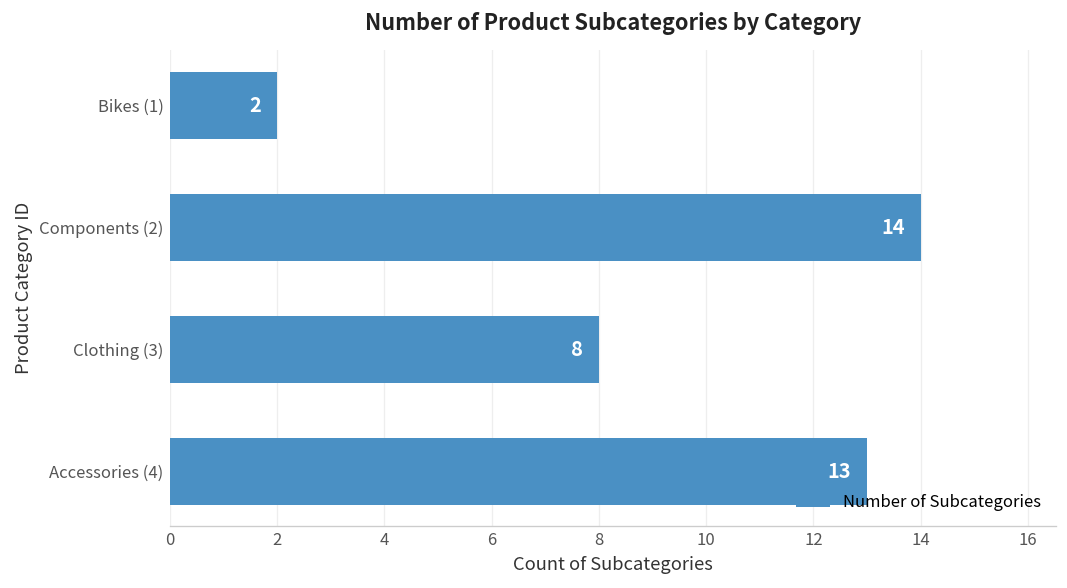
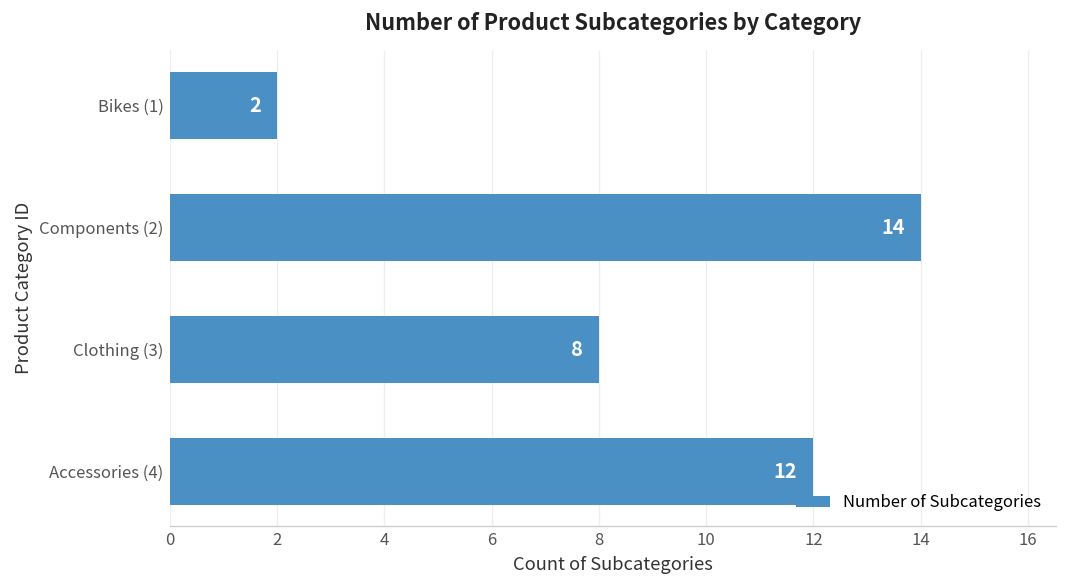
Accessories (4): 13 -> 12
